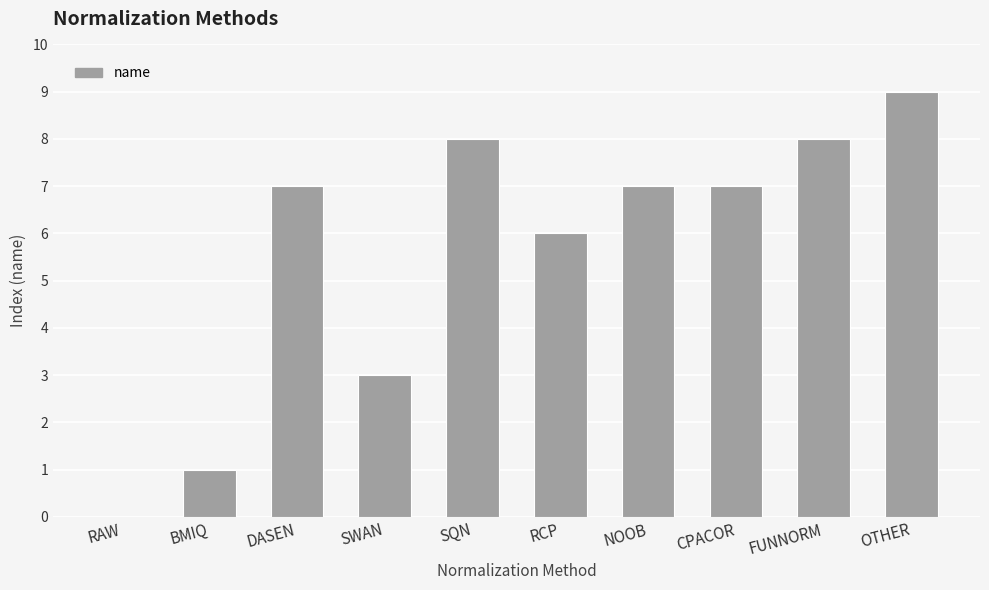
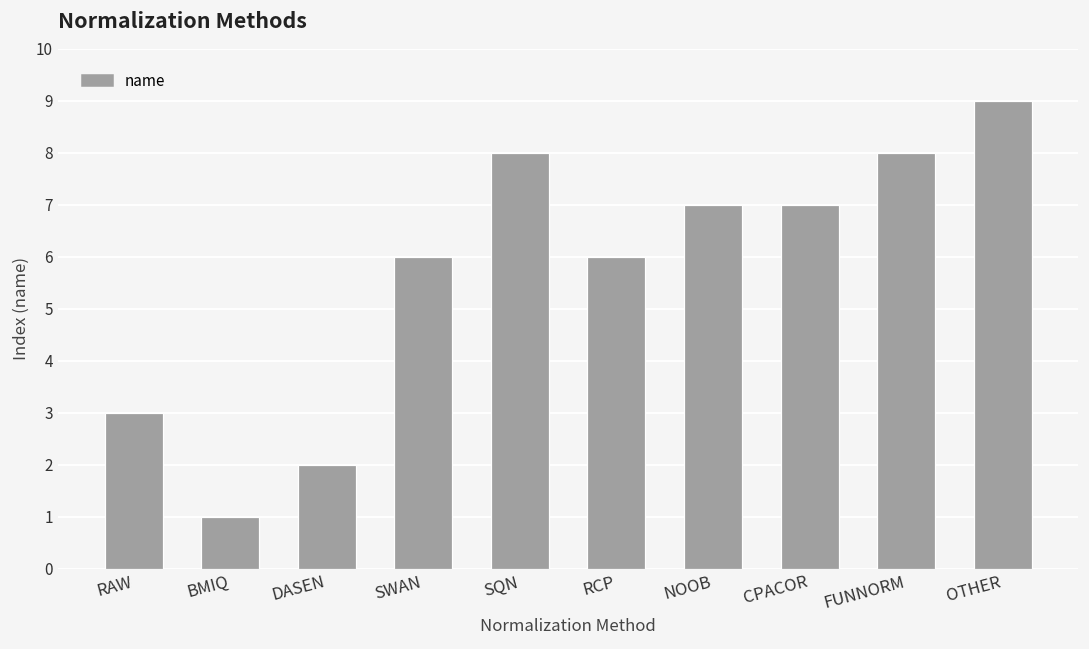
RAW: 0 -> 3
DASEN: 7 -> 2
SWAN: 3 -> 6
